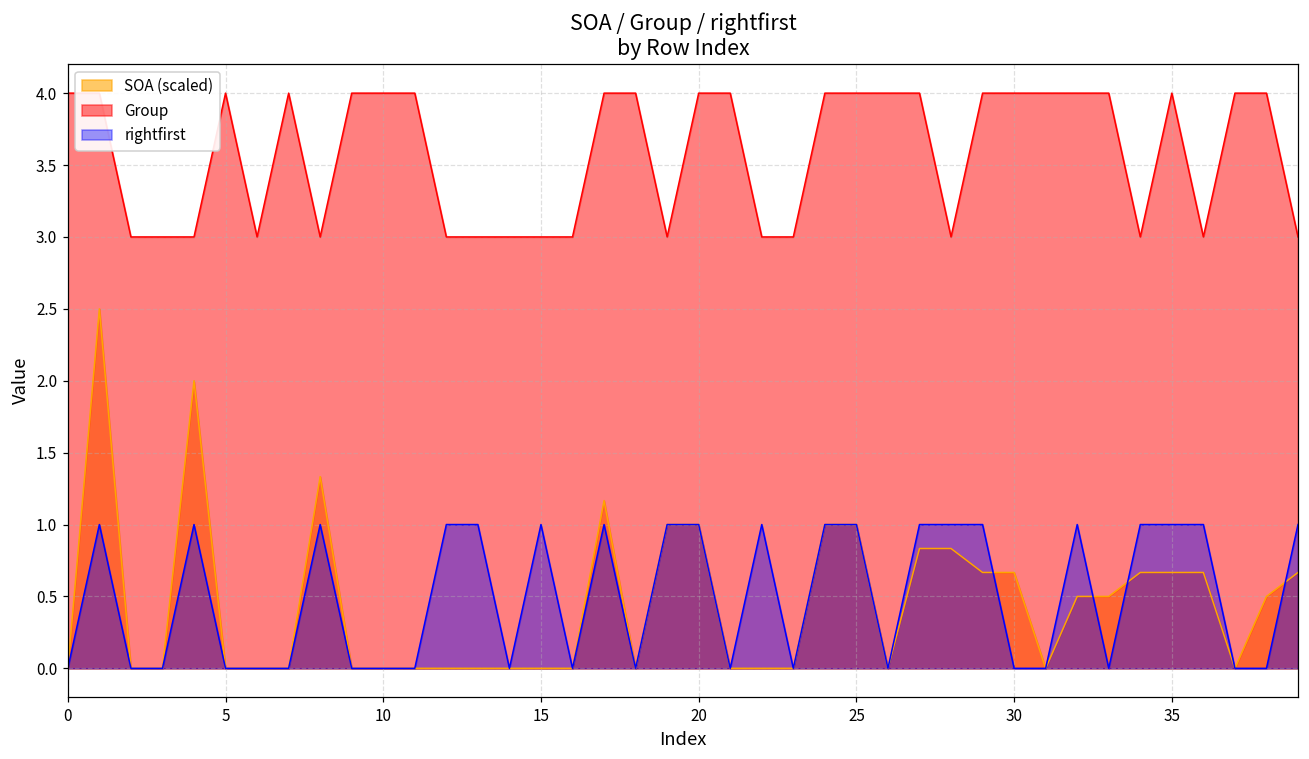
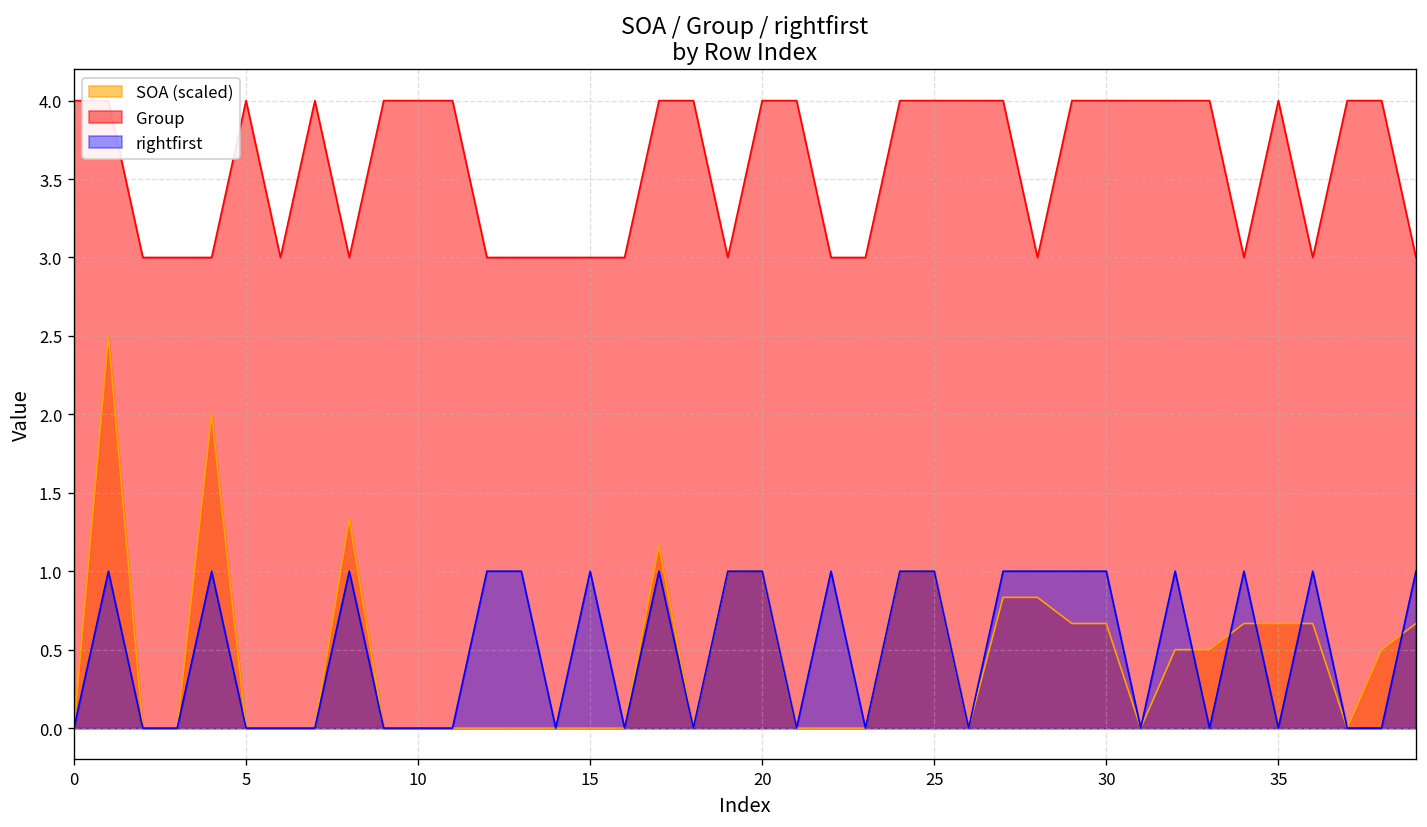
rightfirst, 30: 0 -> 1
rightfirst, 35: 1 -> 0
